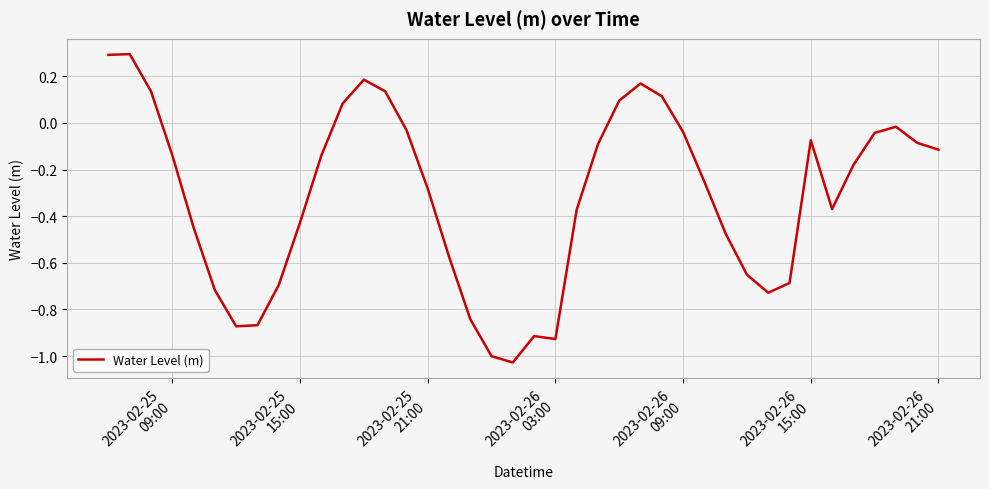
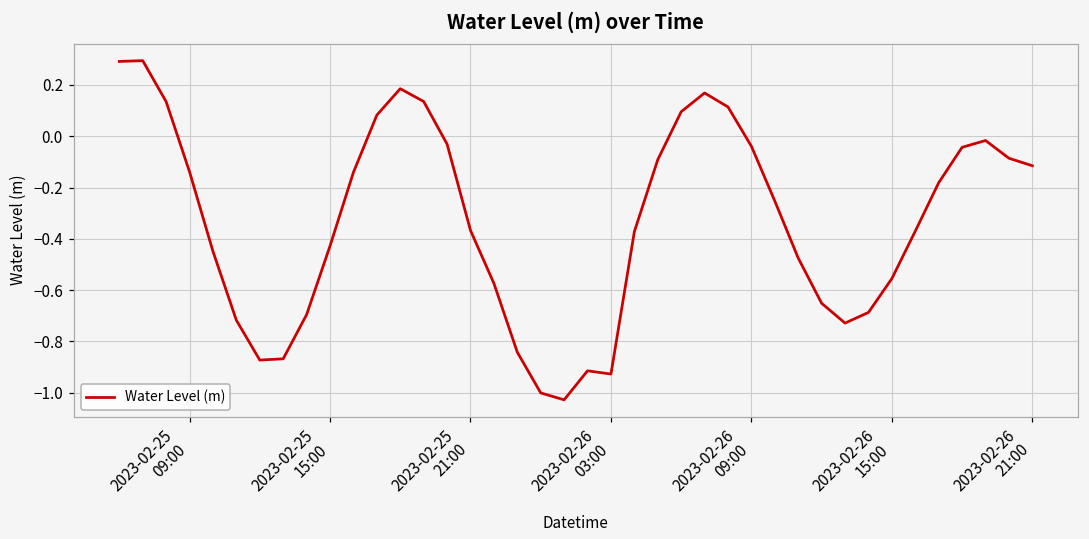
2023-02-25 21:00: -0.28 -> -0.37
2023-02-26 15:00: -0.07 -> -0.55
